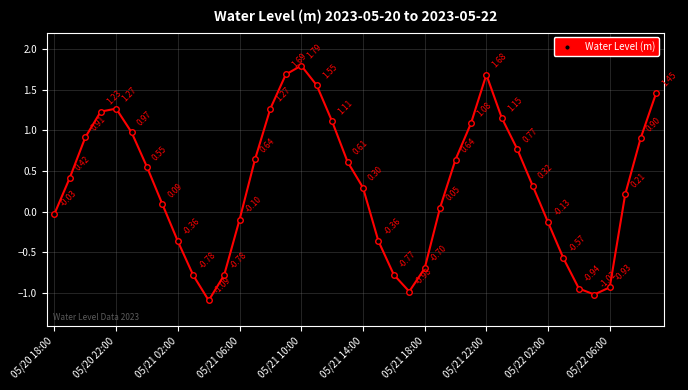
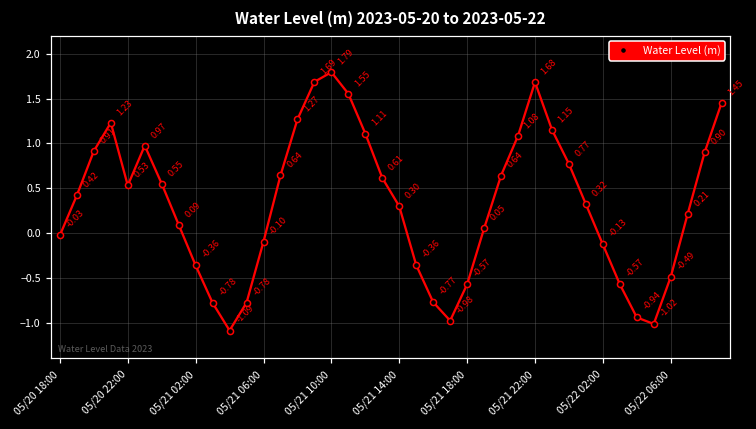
05/20 22:00: 1.27 -> 0.53
05/21 18:00: -0.70 -> -0.57
05/22 06:00: -0.93 -> -0.49
